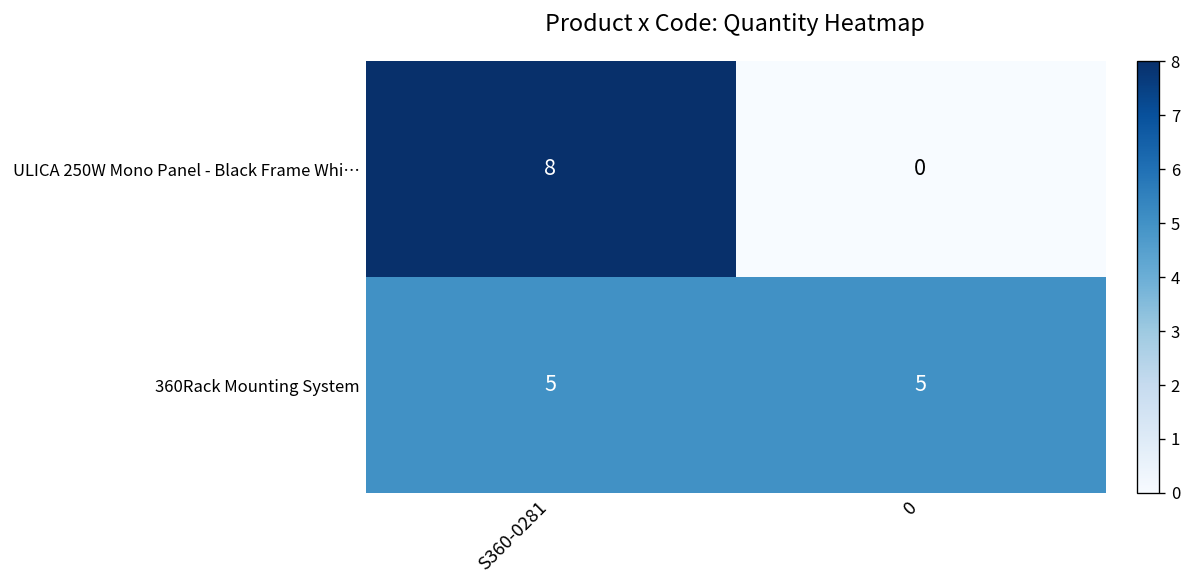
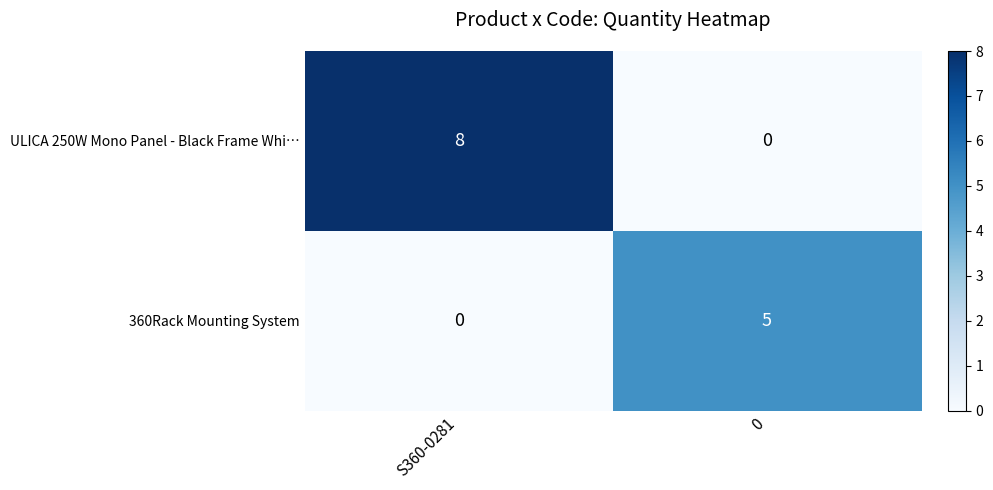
360Rack Mounting System, S360-0281: 5 -> 0
